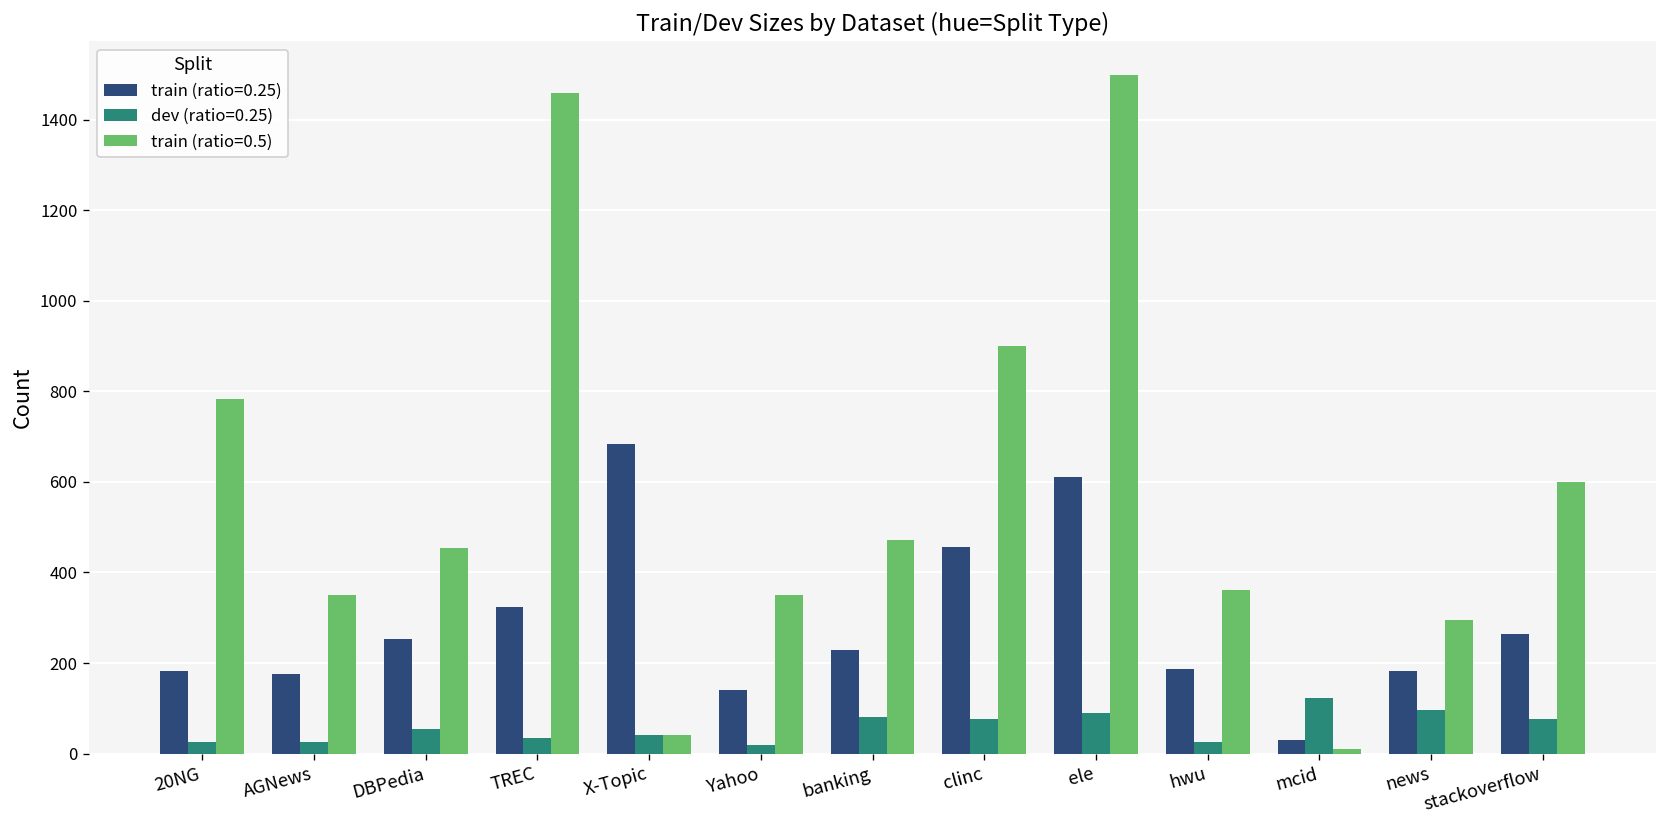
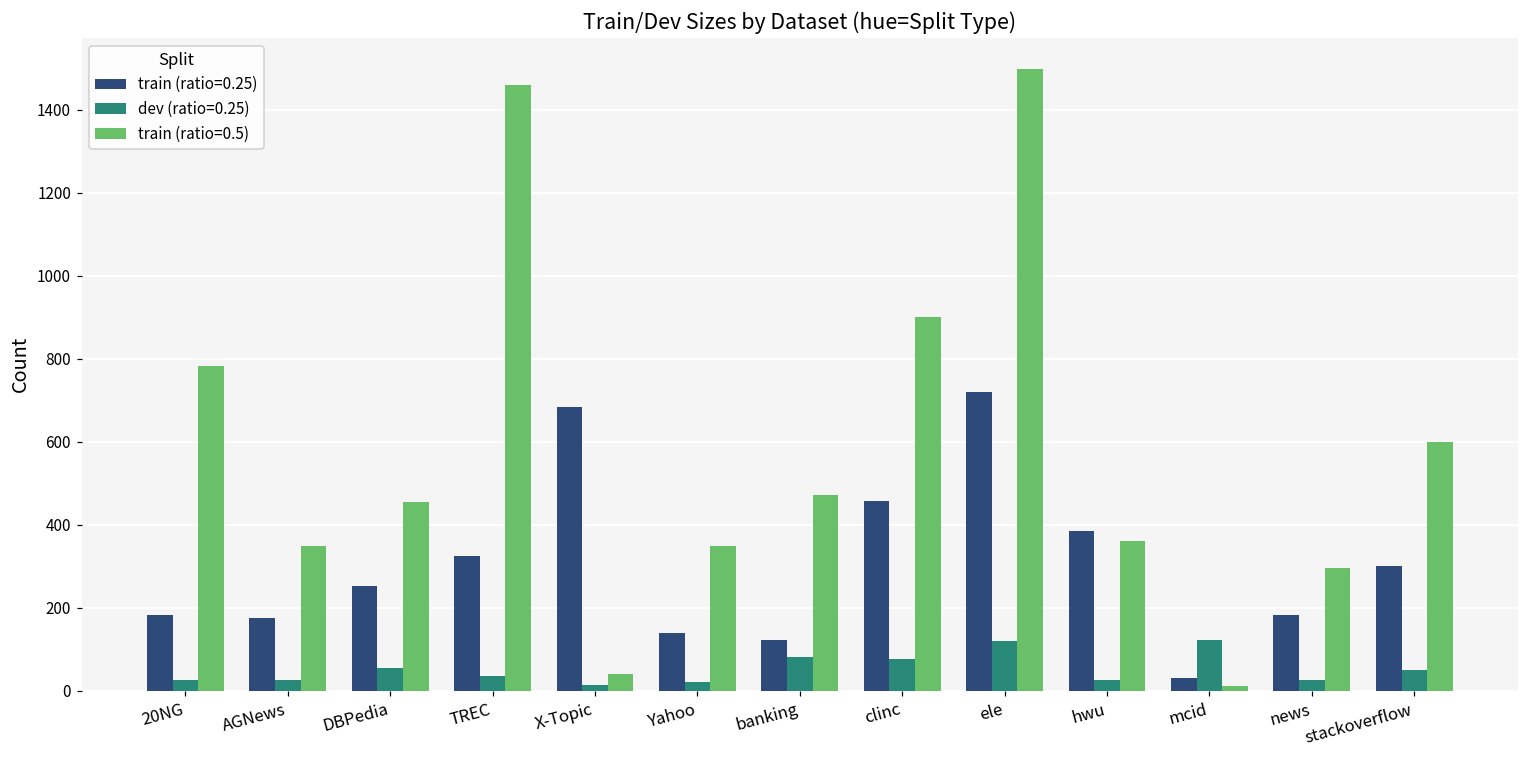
dev (ratio=0.25), X-Topic: 40 -> 10
train (ratio=0.25), banking: 230 -> 120
train (ratio=0.25), ele: 610 -> 720
dev (ratio=0.25), ele: 90 -> 120
train (ratio=0.25), hwu: 190 -> 380
dev (ratio=0.25), news: 100 -> 30
train (ratio=0.25), stackoverflow: 260 -> 300
dev (ratio=0.25), stackoverflow: 80 -> 50
